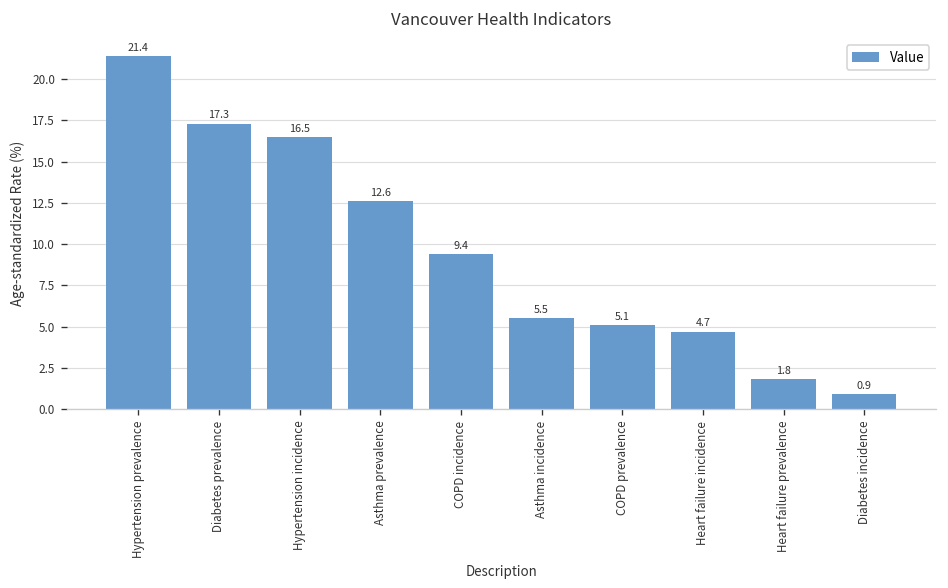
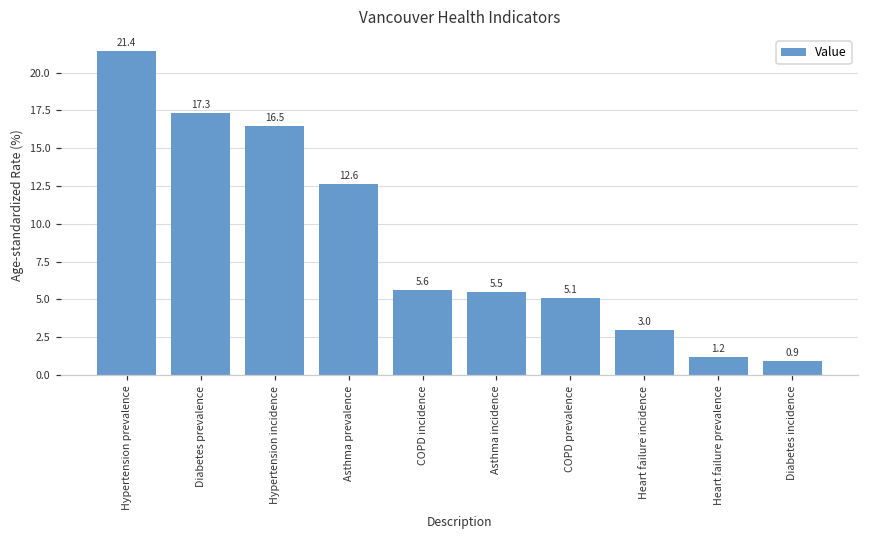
COPD incidence: 9.4 -> 5.6
Heart failure incidence: 4.7 -> 3.0
Heart failure prevalence: 1.8 -> 1.2
